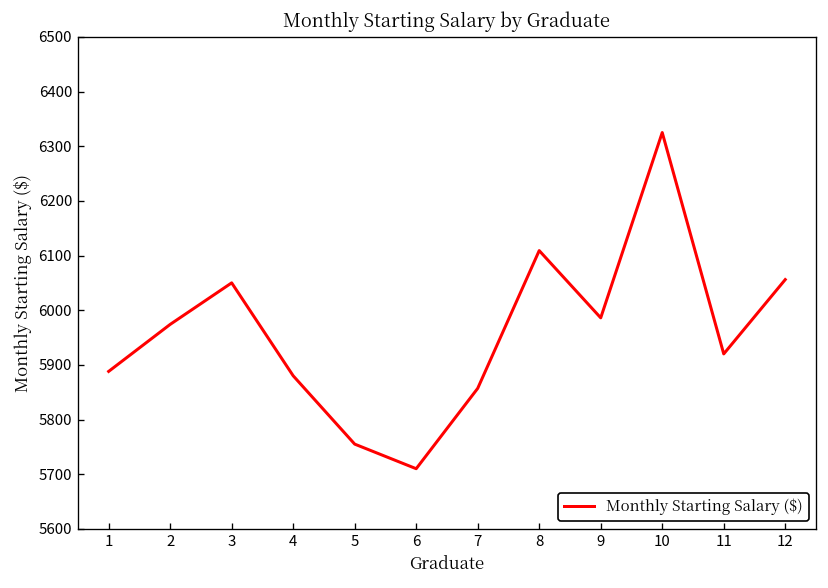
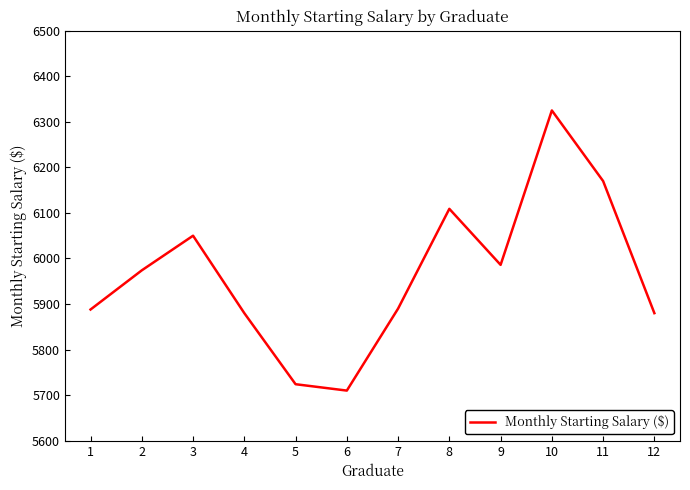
5: 5760 -> 5720
7: 5860 -> 5890
11: 5920 -> 6170
12: 6060 -> 5880
